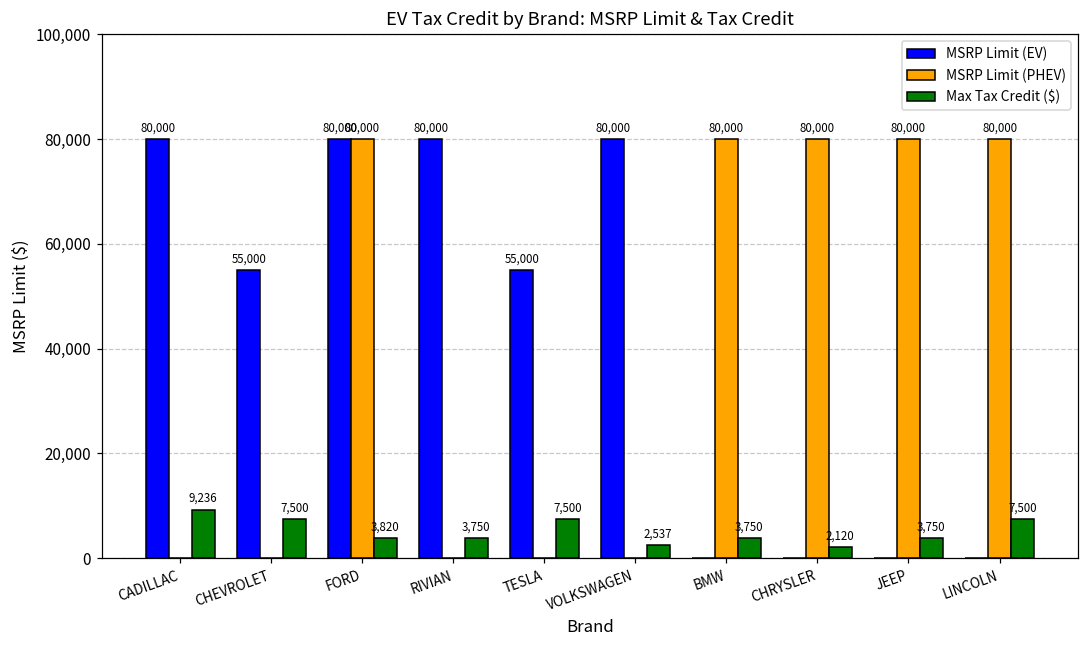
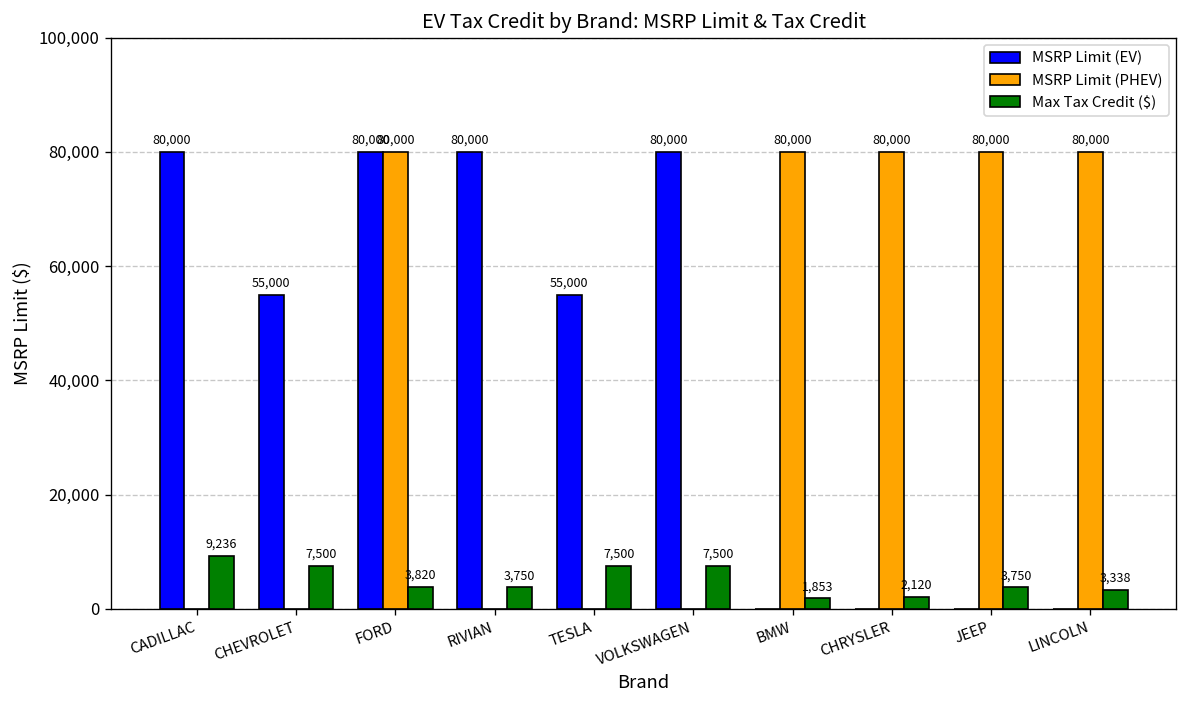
Max Tax Credit ($), VOLKSWAGEN: 2,537 -> 7,500
Max Tax Credit ($), BMW: 3,750 -> 1,853
Max Tax Credit ($), LINCOLN: 7,500 -> 3,338
